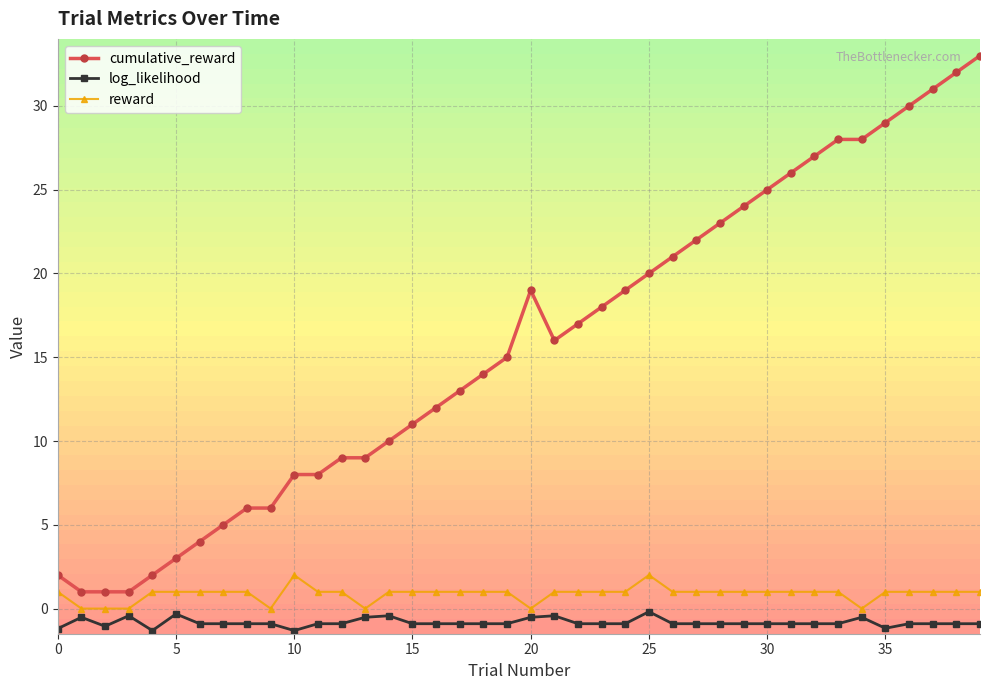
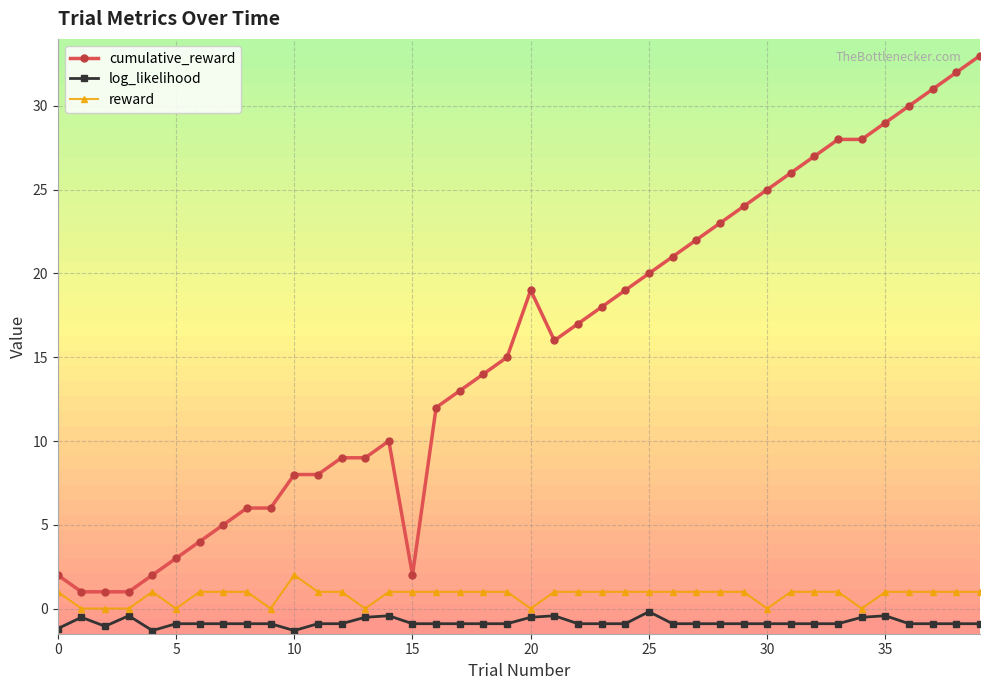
log_likelihood, 5: -0.3 -> -0.9
reward, 5: 1 -> 0
cumulative_reward, 15: 11 -> 2
reward, 25: 2 -> 1
reward, 30: 1 -> 0
log_likelihood, 35: -1.2 -> -0.4
